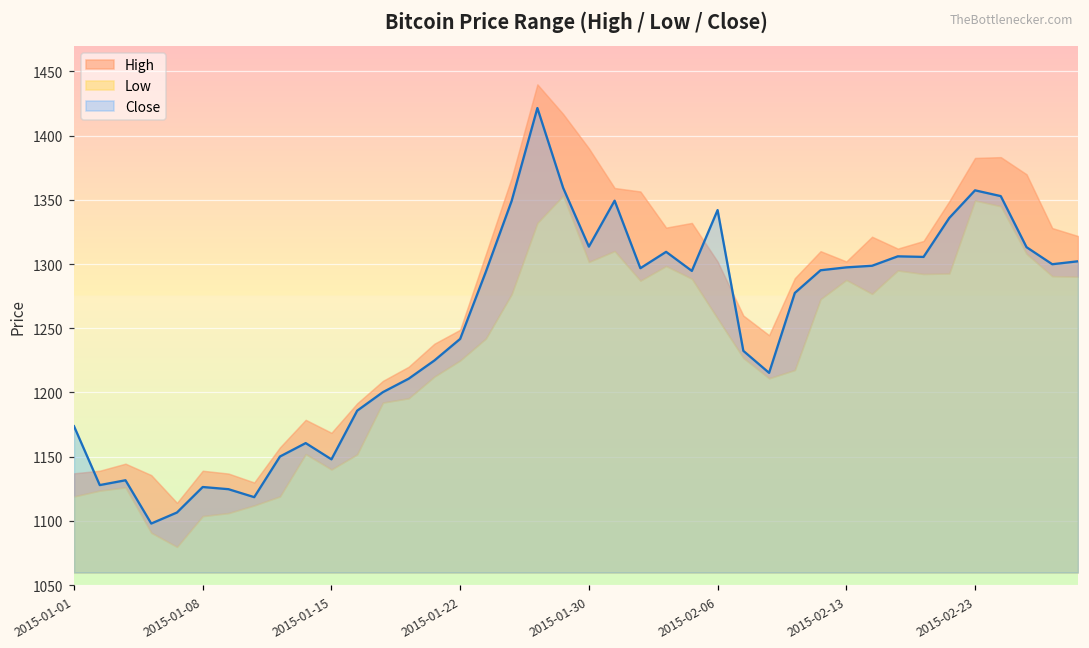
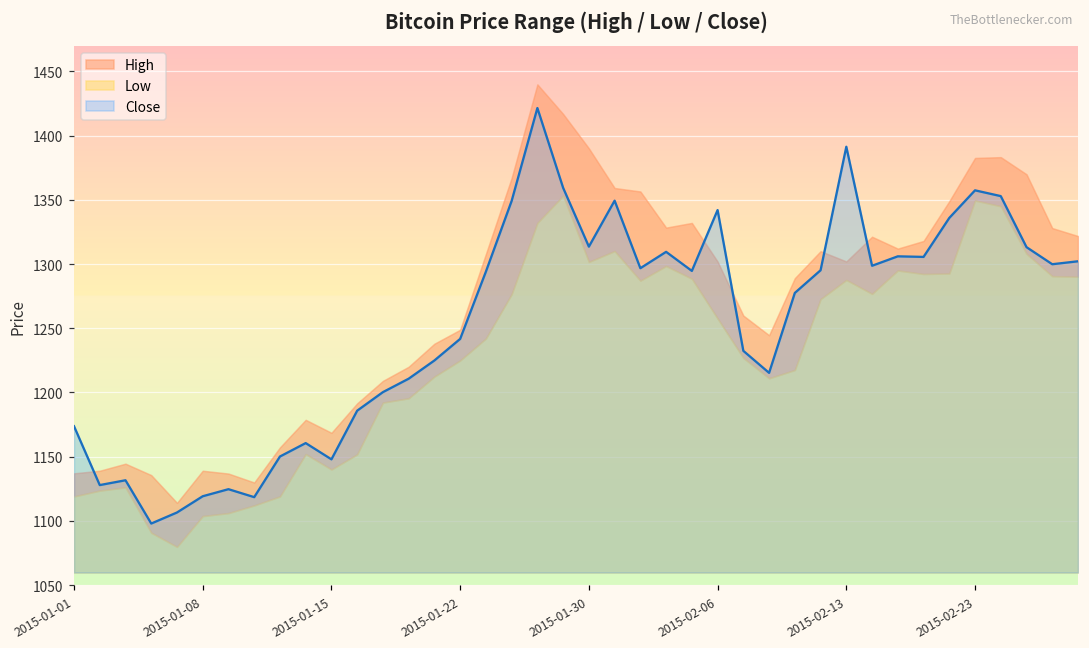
Close, 2015-01-08: 1126 -> 1119
Close, 2015-02-13: 1297 -> 1391
